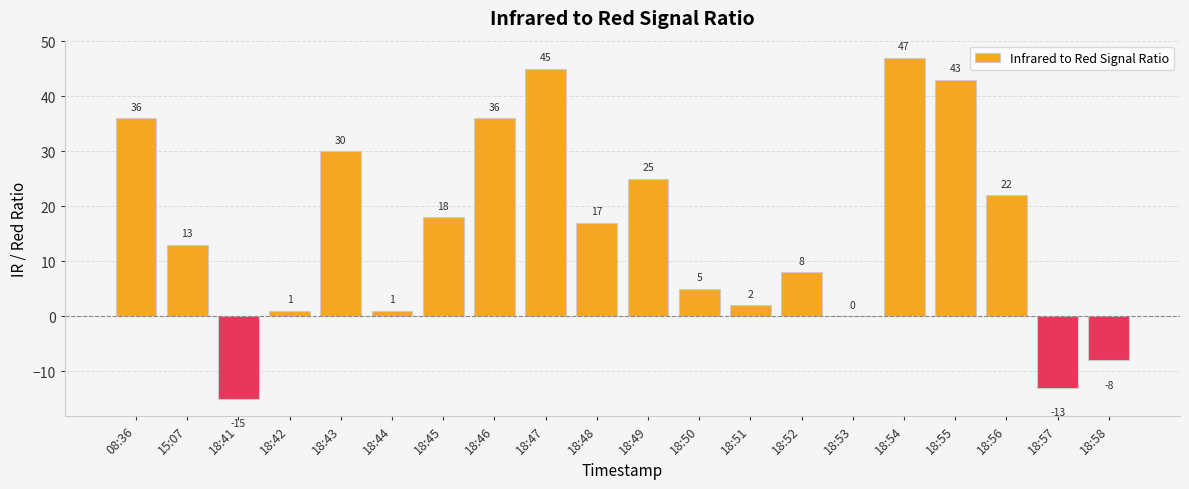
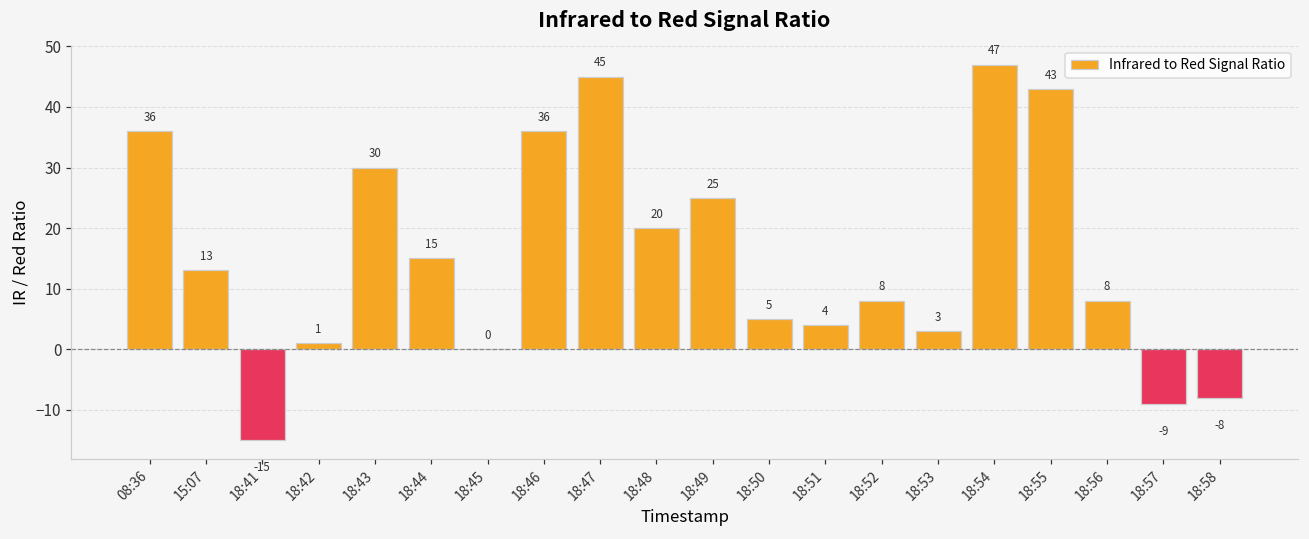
18:44: 1 -> 15
18:45: 18 -> 0
18:48: 17 -> 20
18:51: 2 -> 4
18:53: 0 -> 3
18:56: 22 -> 8
18:57: -13 -> -9
